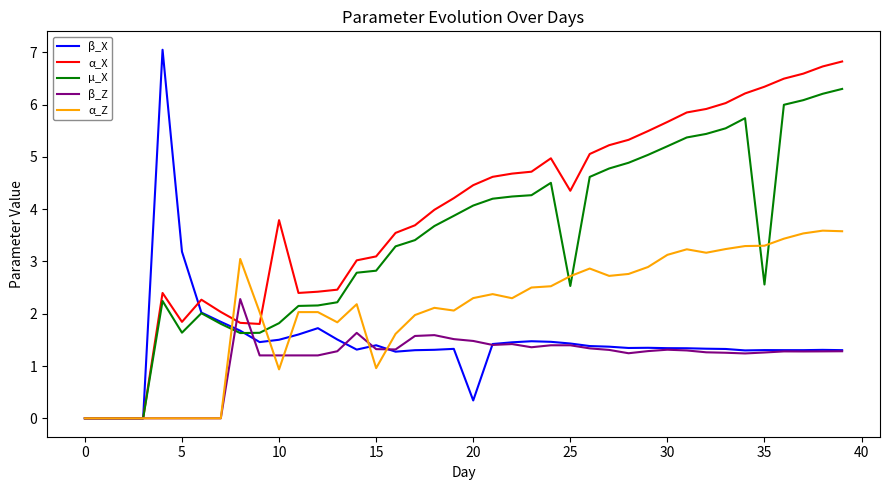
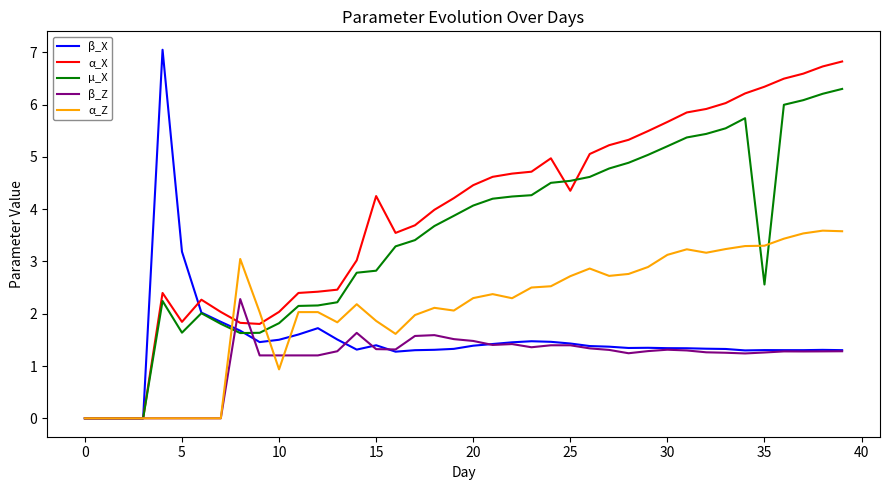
α_X, 10: 3.8 -> 2.0
α_X, 15: 3.1 -> 4.3
α_Z, 15: 1.0 -> 1.9
β_X, 20: 0.3 -> 1.4
µ_X, 25: 2.5 -> 4.5
